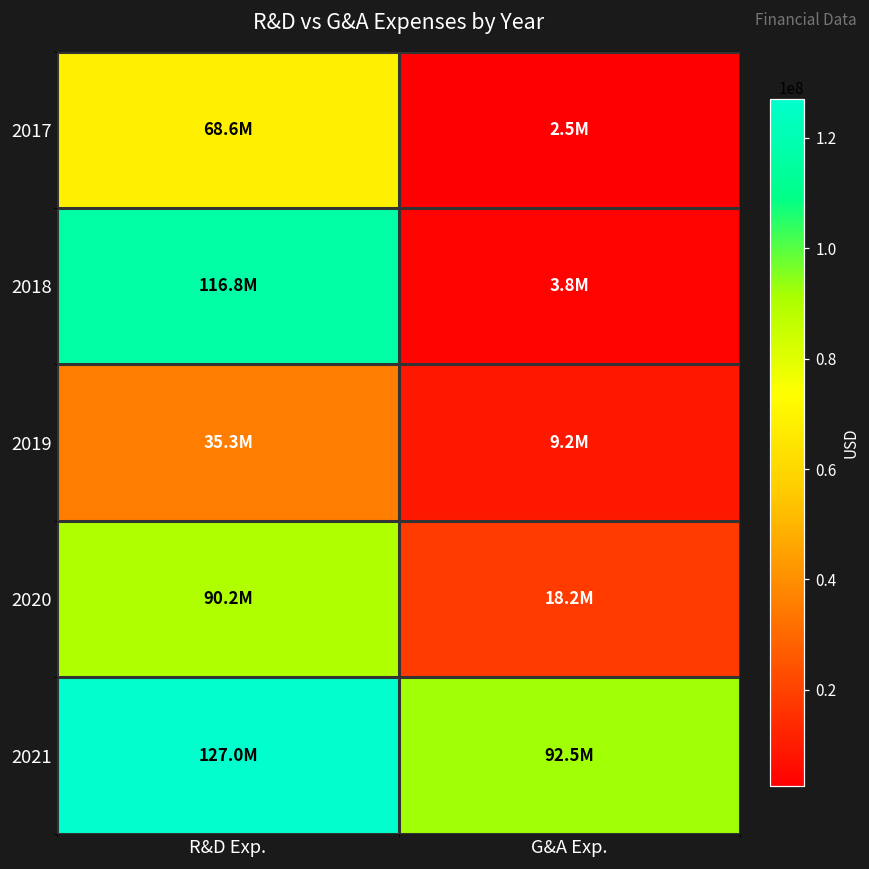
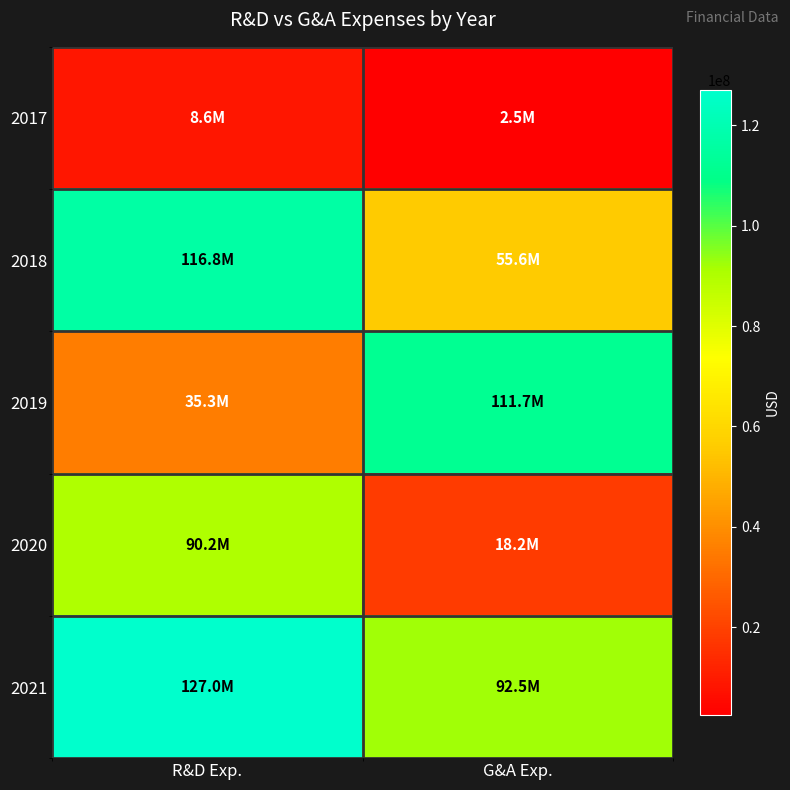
2017, R&D Exp.: 68.6M -> 8.6M
2018, G&A Exp.: 3.8M -> 55.6M
2019, G&A Exp.: 9.2M -> 111.7M
